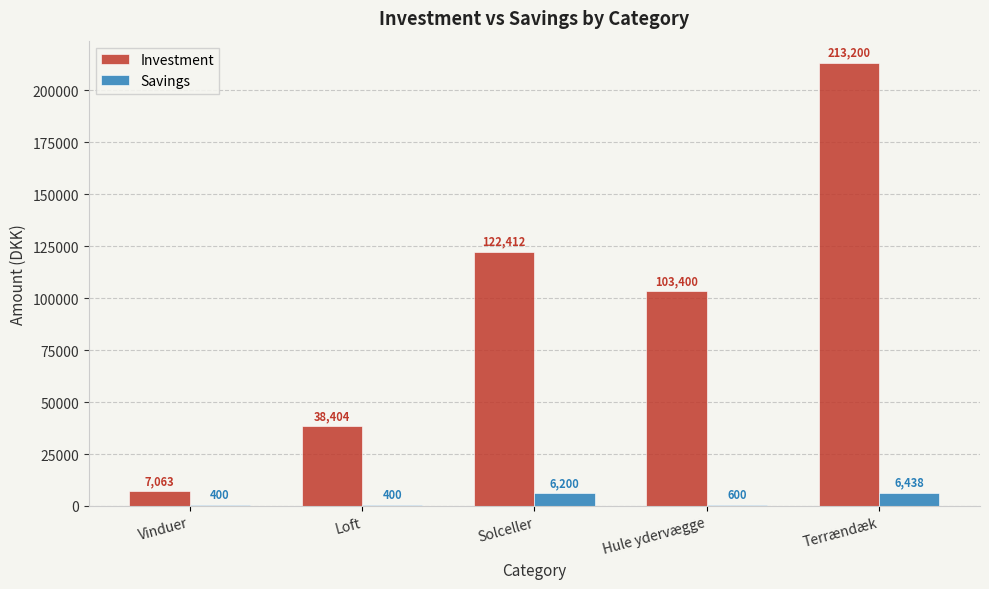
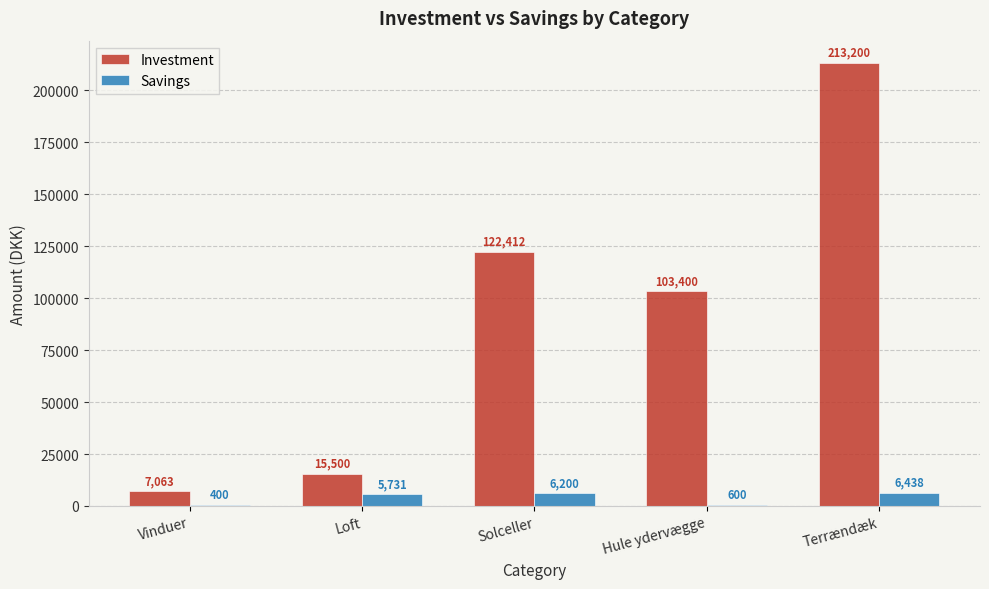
Investment, Loft: 38,404 -> 15,500
Savings, Loft: 400 -> 5,731
